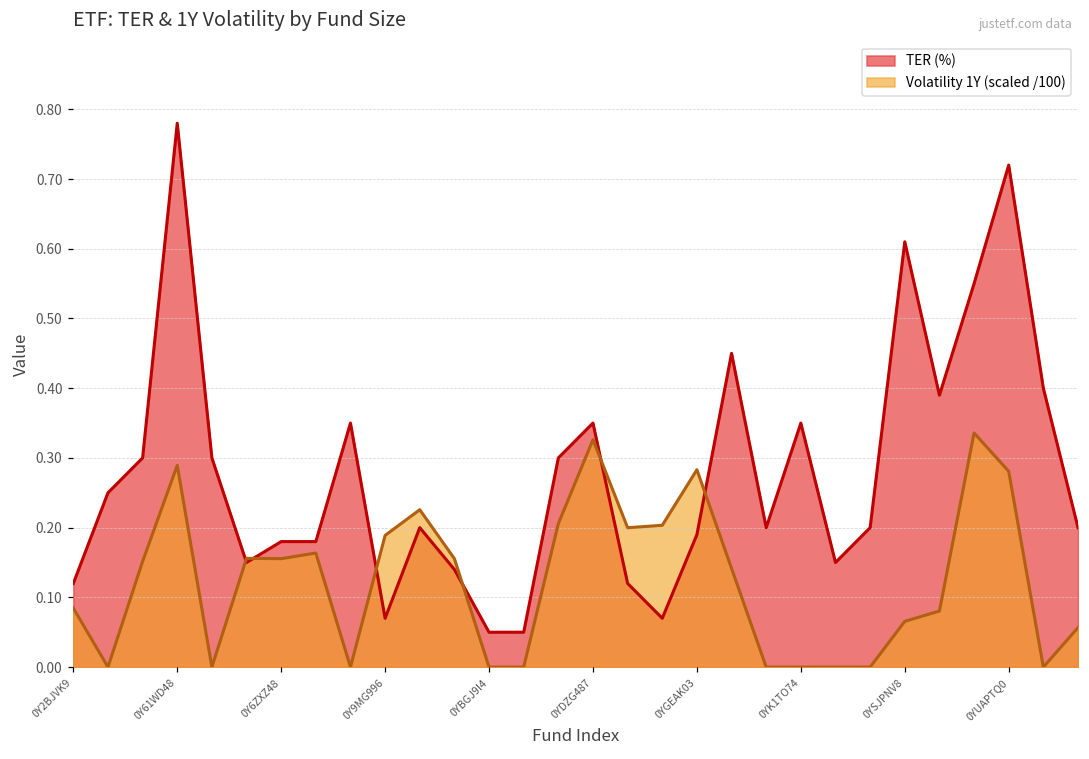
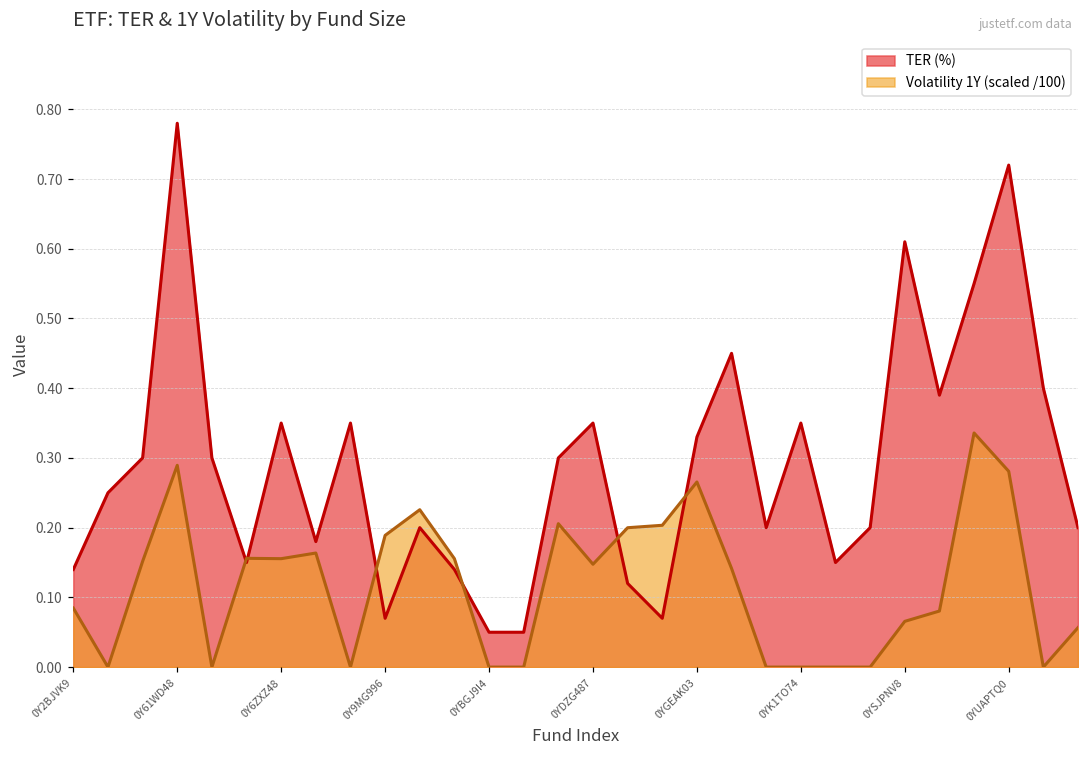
TER (%), 0Y2BJVK9: 0.12 -> 0.14
TER (%), 0Y6ZXZ48: 0.18 -> 0.35
Volatility 1Y (scaled /100), 0YDZG487: 0.33 -> 0.15
TER (%), 0YGEAK03: 0.19 -> 0.33
Volatility 1Y (scaled /100), 0YGEAK03: 0.28 -> 0.27
